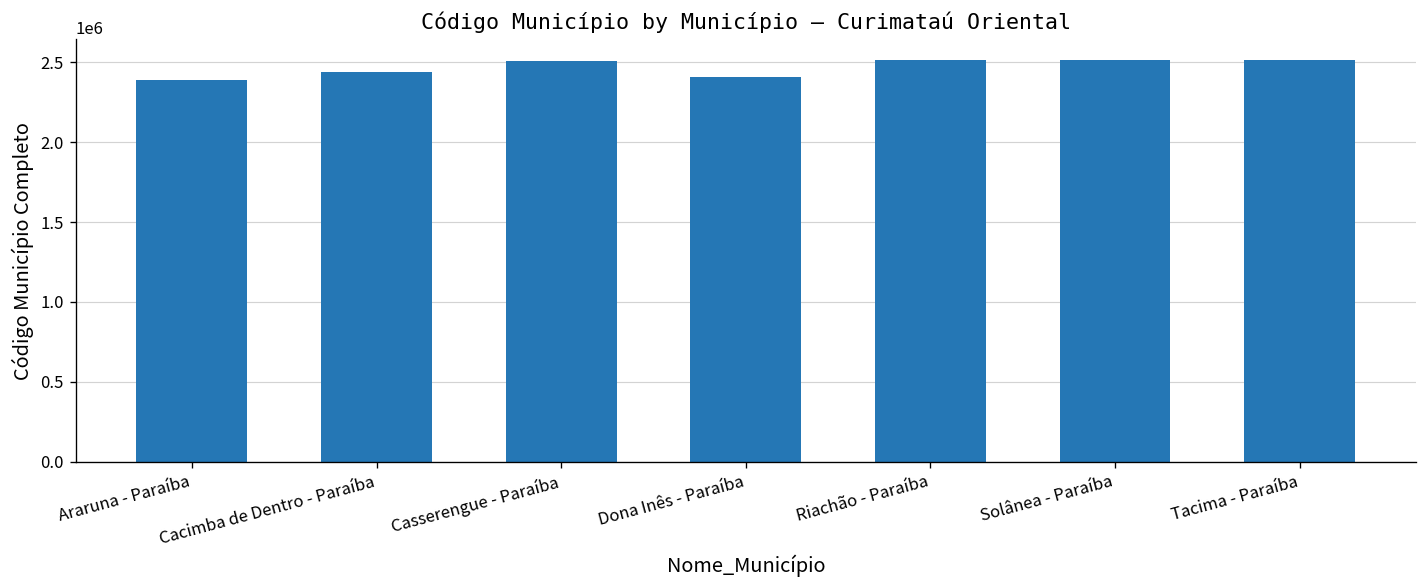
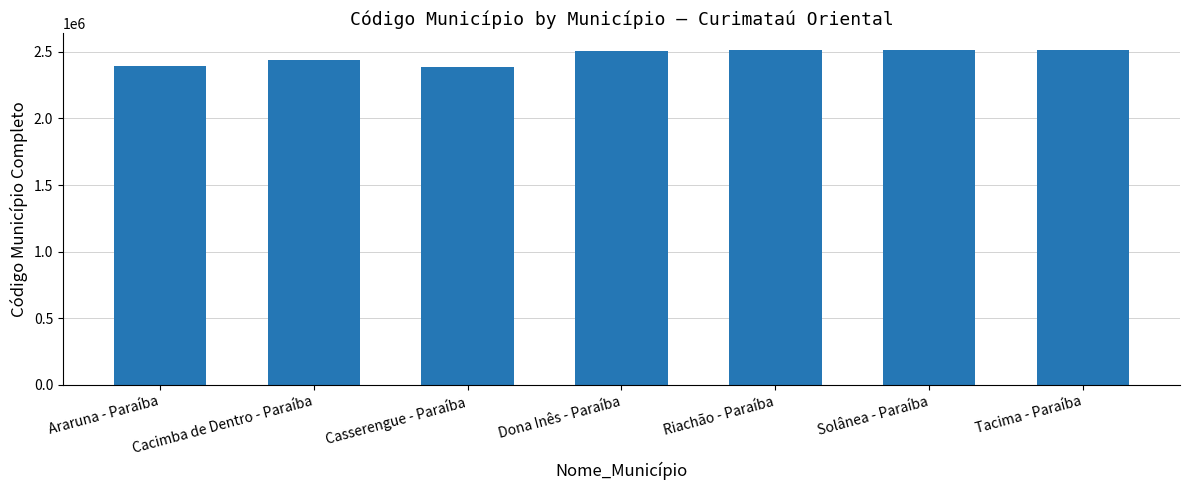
Casserengue - Paraíba: 2500000 -> 2390000
Dona Inês - Paraíba: 2410000 -> 2510000
